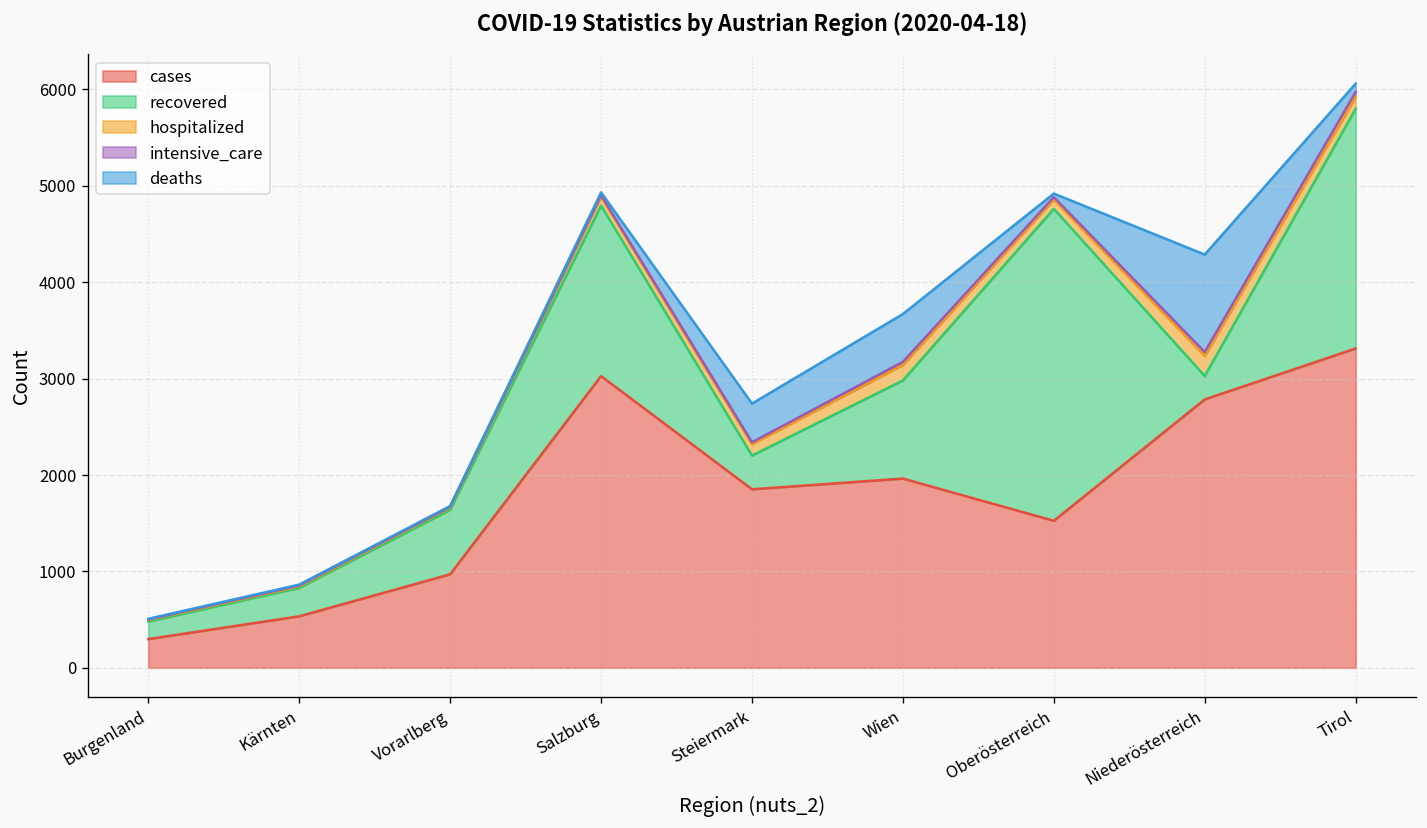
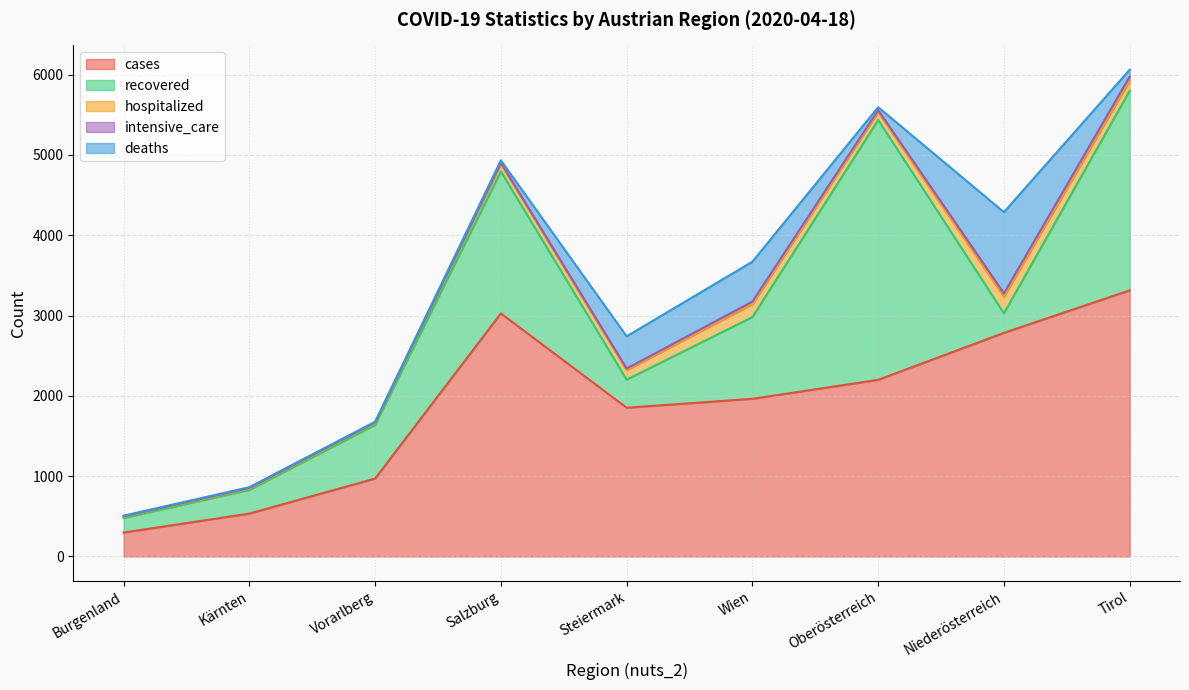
cases, Oberösterreich: 1500 -> 2200
